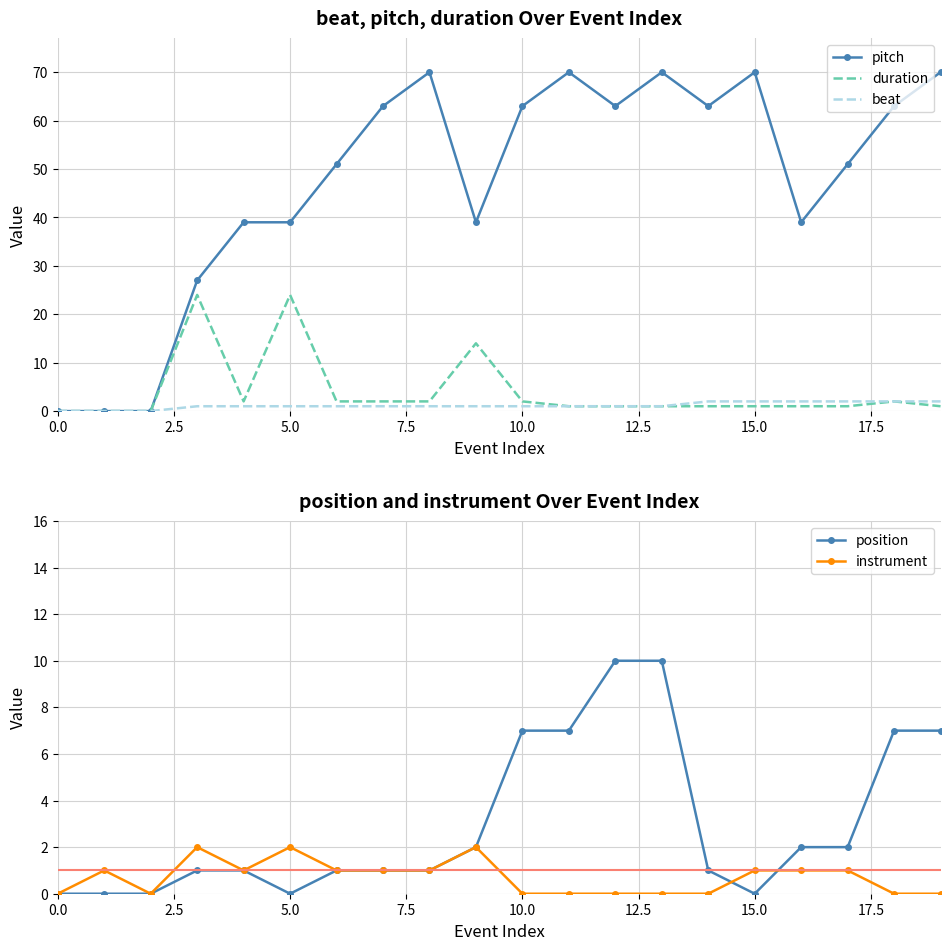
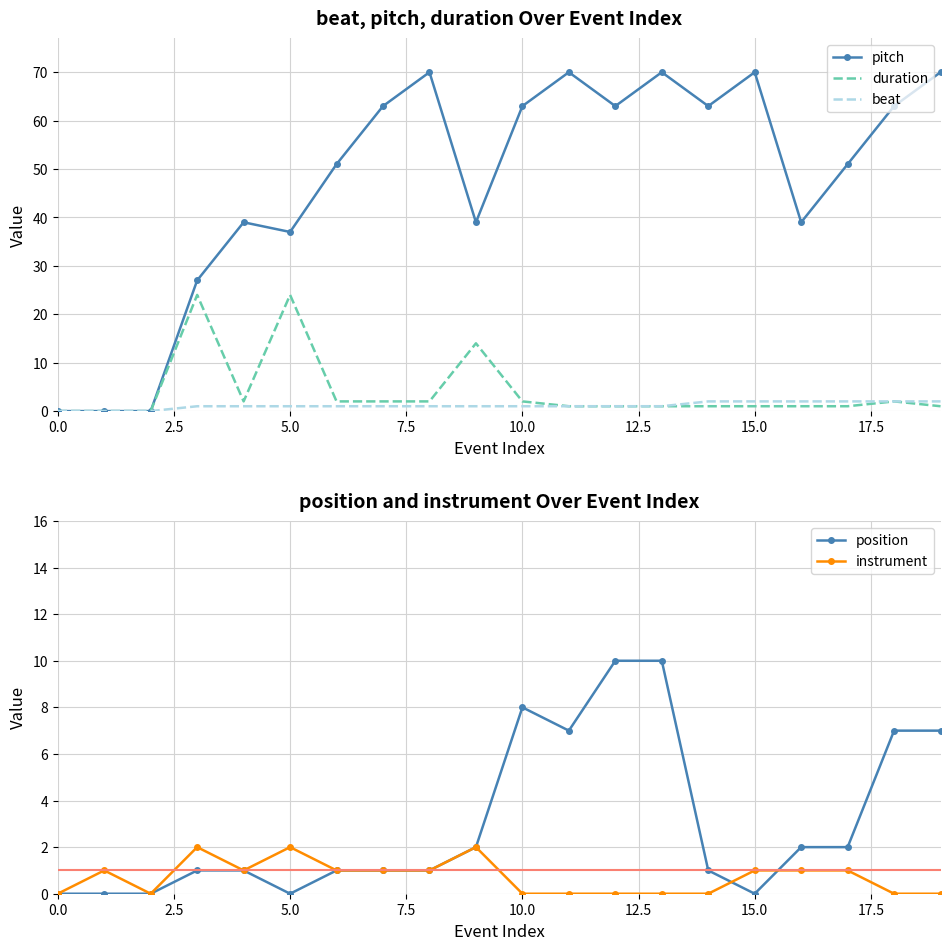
beat, pitch, duration Over Event Index, pitch, 5.0: 39 -> 37
position and instrument Over Event Index, position, 10.0: 7 -> 8
